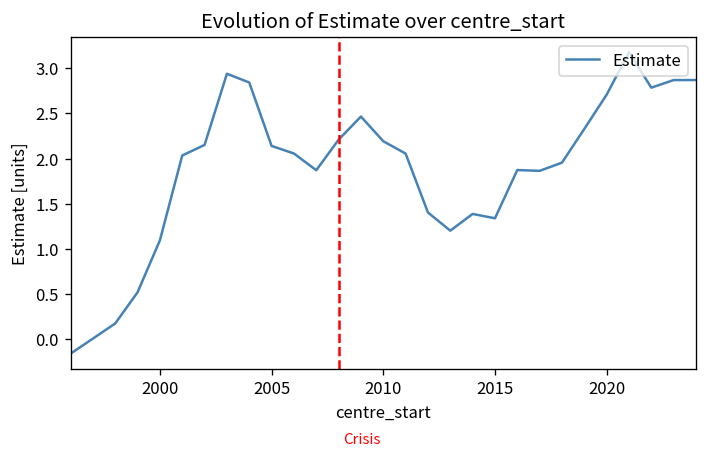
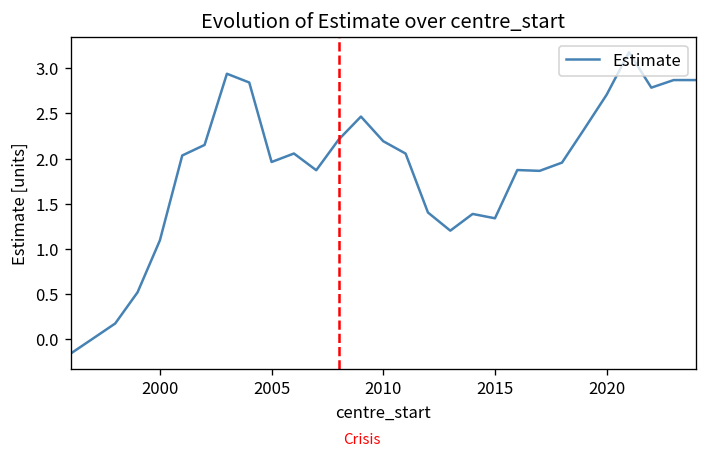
2005: 2.1 -> 2.0
